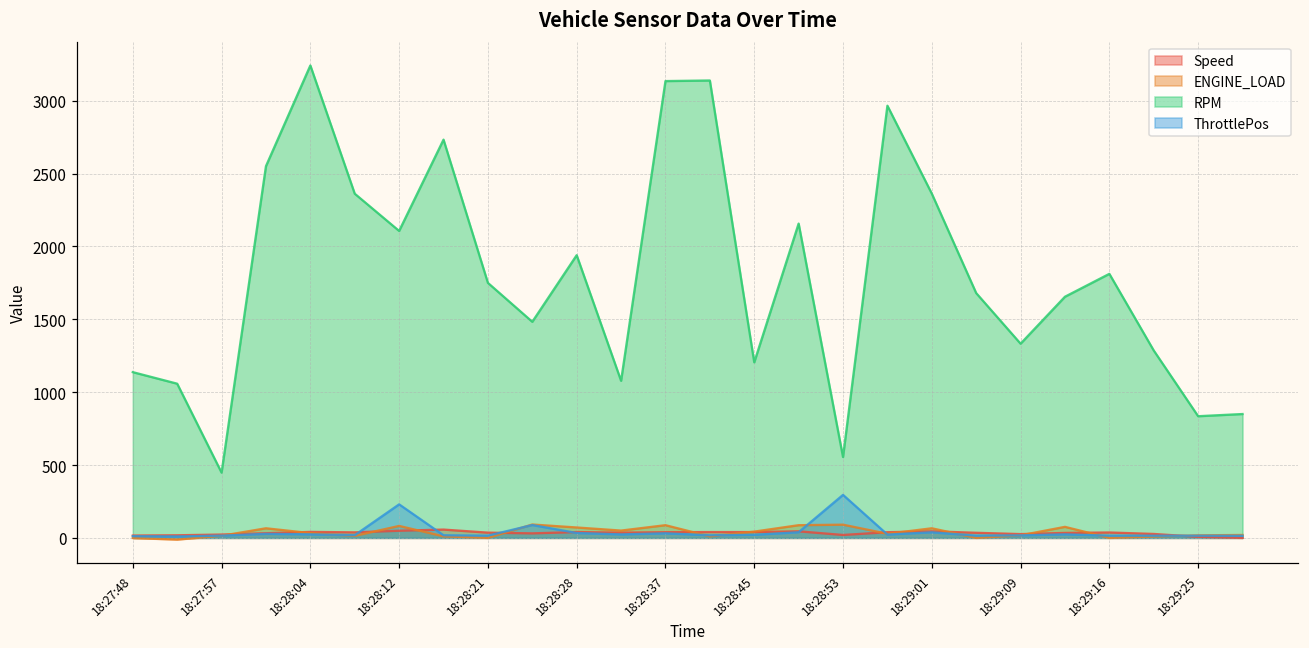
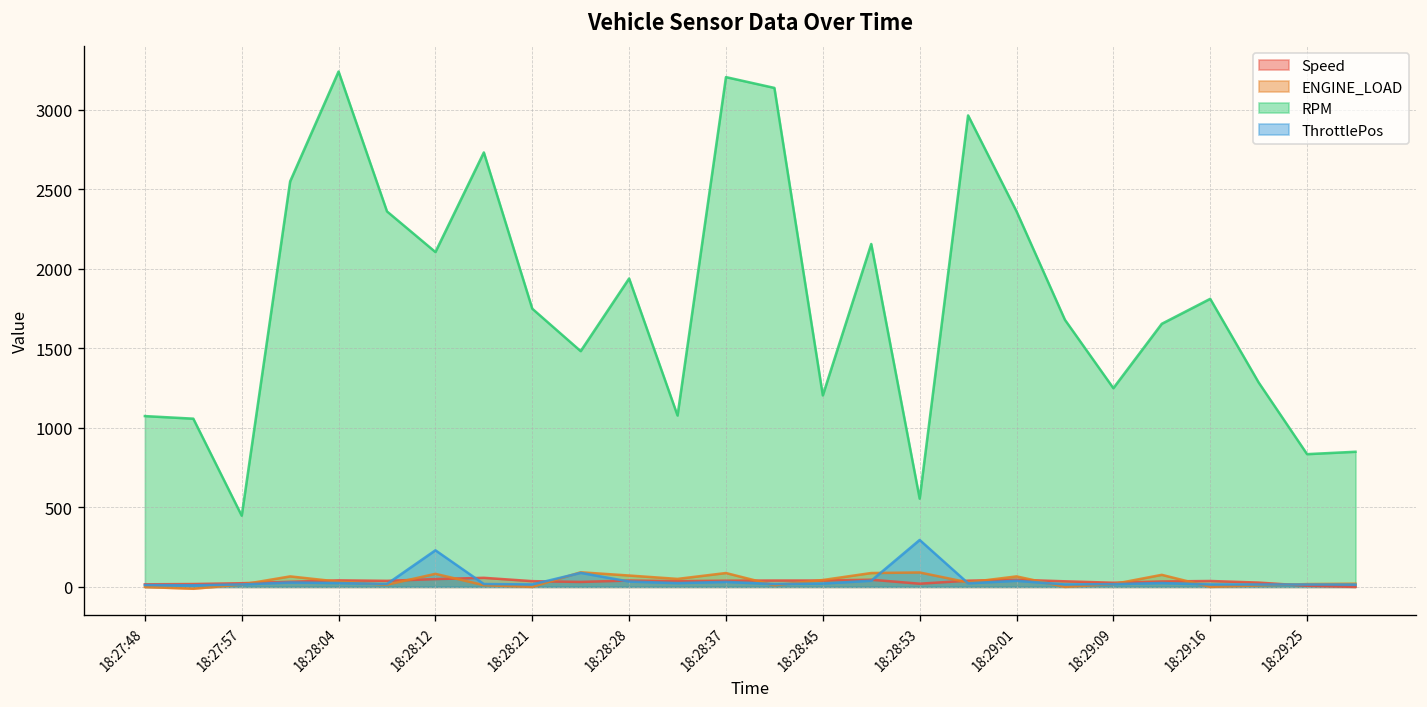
RPM, 18:27:48: 1140 -> 1070
RPM, 18:28:37: 3140 -> 3210
RPM, 18:29:09: 1330 -> 1250
